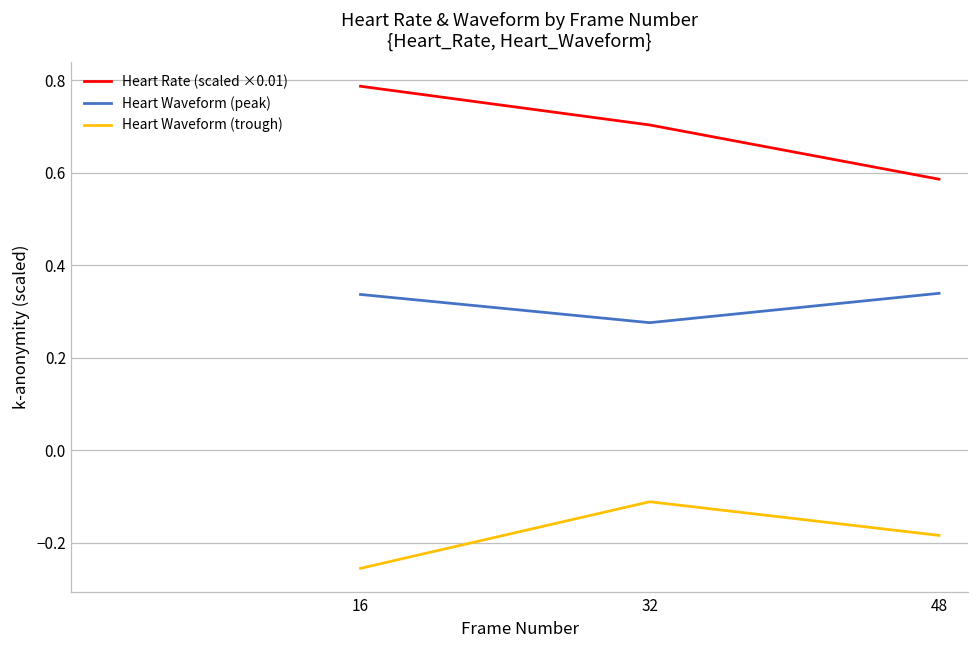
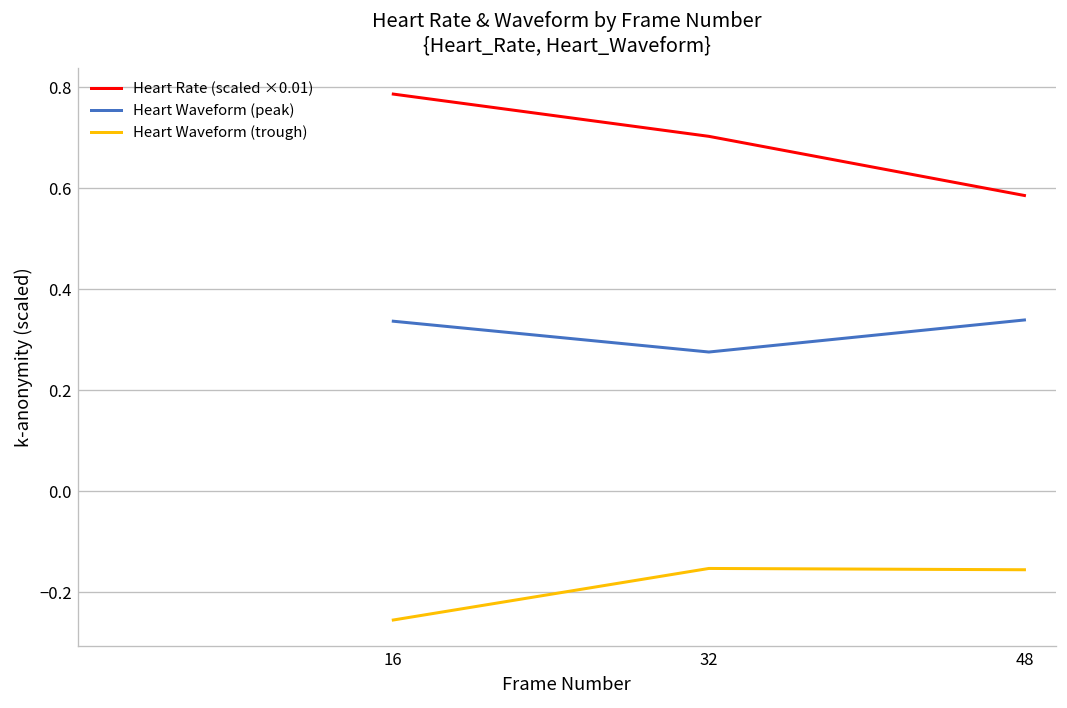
Heart Waveform (trough), 32: -0.11 -> -0.15
Heart Waveform (trough), 48: -0.18 -> -0.16
